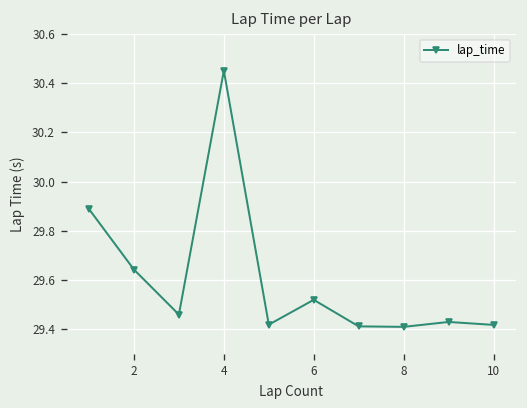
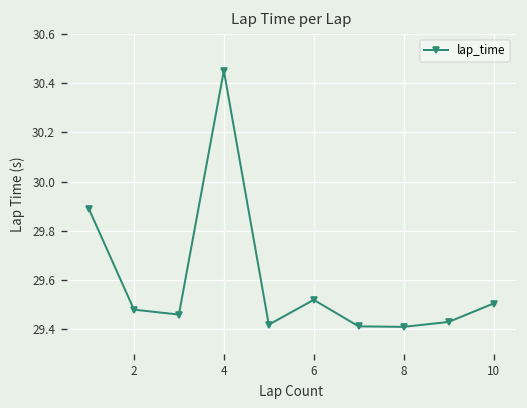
2: 29.64 -> 29.48
10: 29.42 -> 29.50
